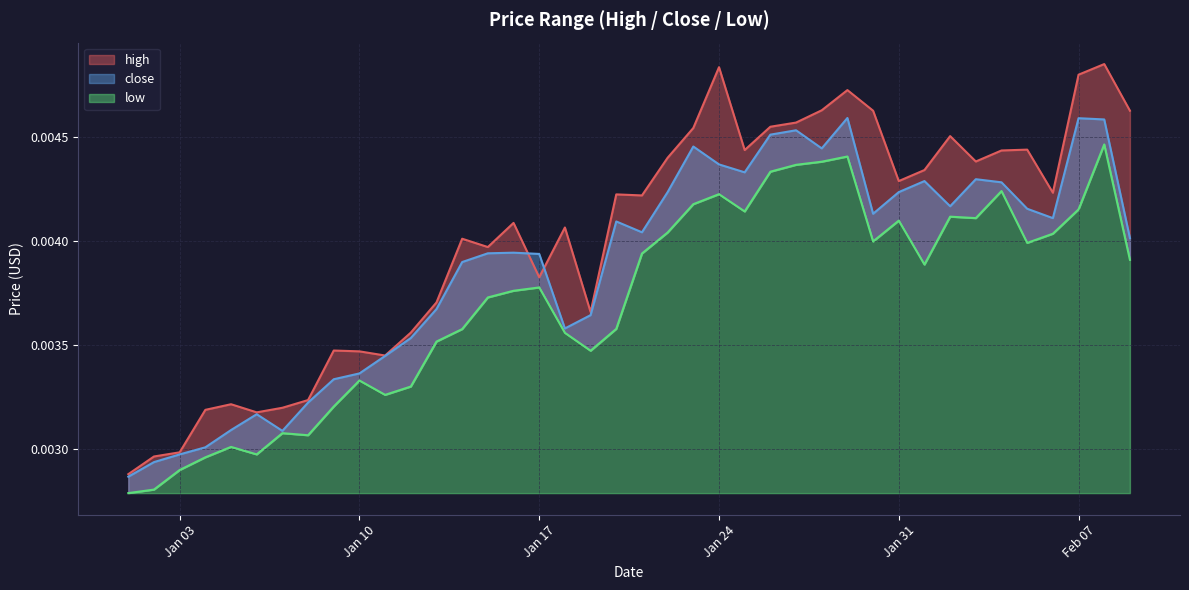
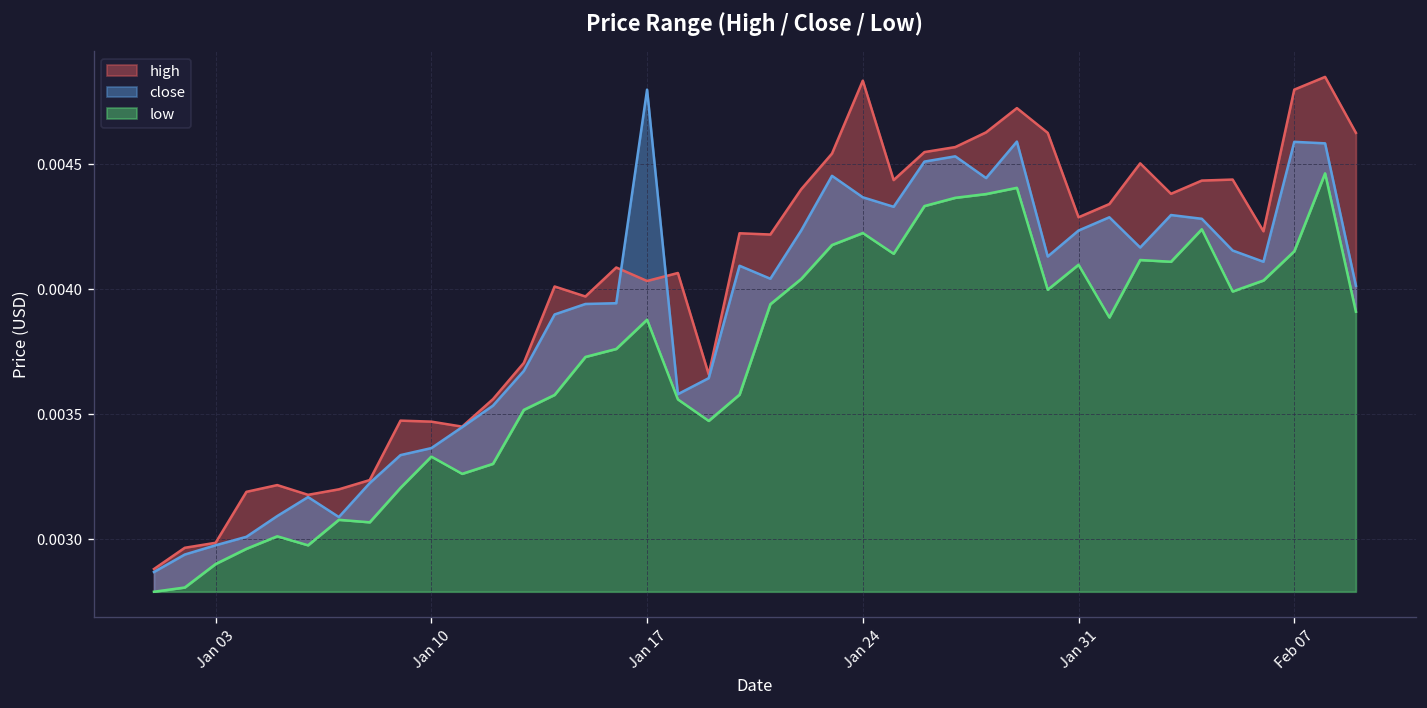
high, Jan 17: 0.00383 -> 0.00403
close, Jan 17: 0.00394 -> 0.00480
low, Jan 17: 0.00378 -> 0.00388
